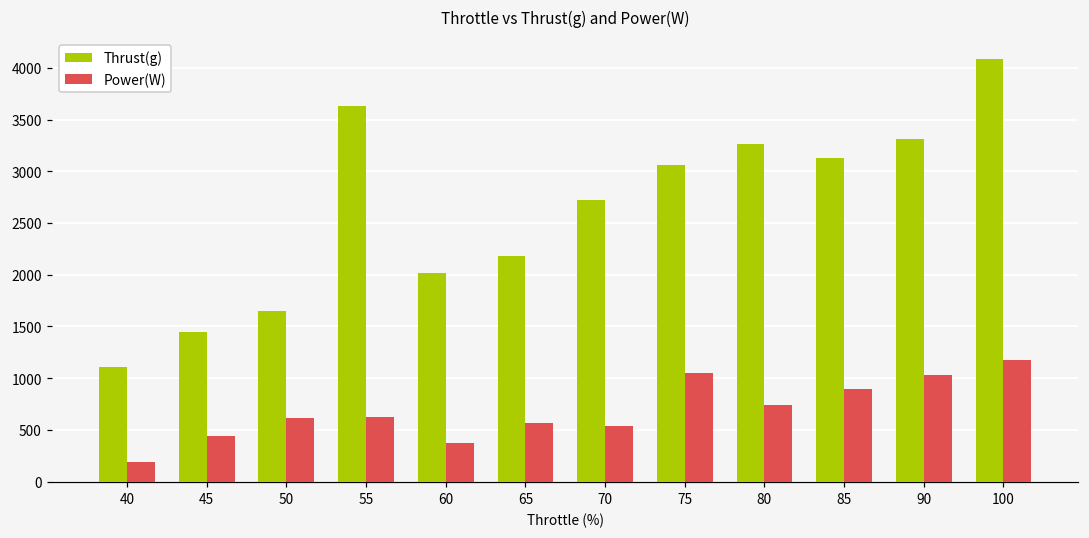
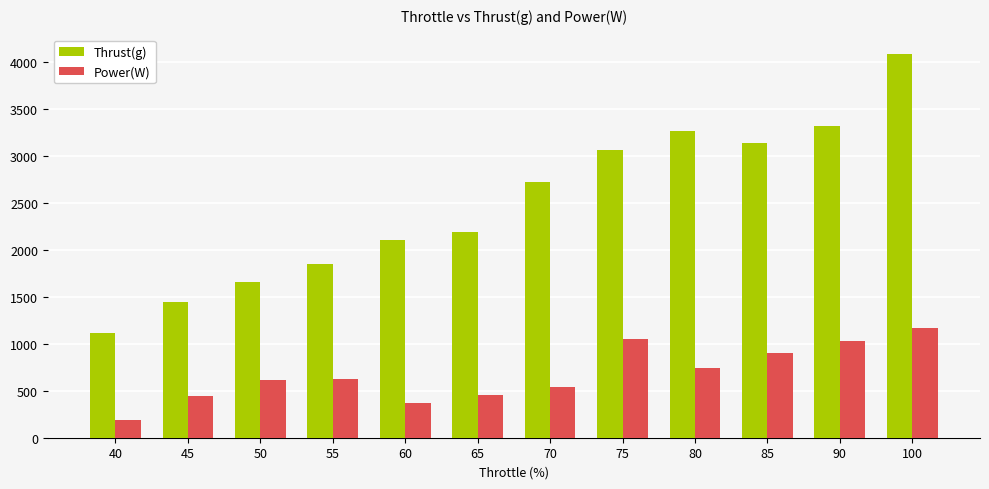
Thrust(g), 55: 3600 -> 1900
Thrust(g), 60: 2000 -> 2100
Power(W), 65: 600 -> 500
